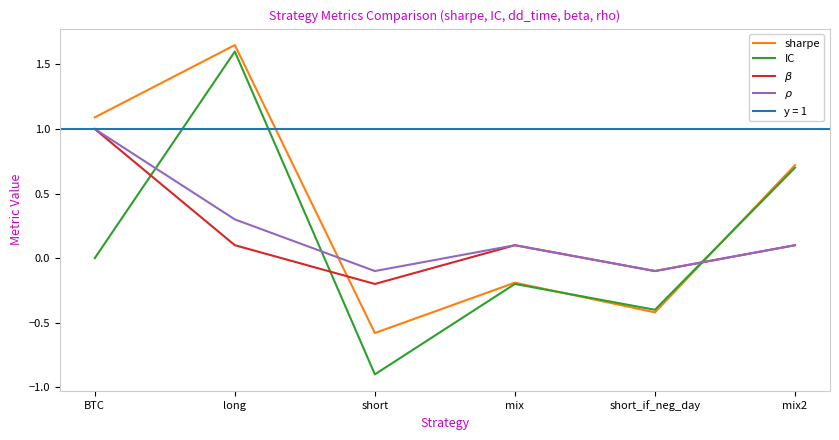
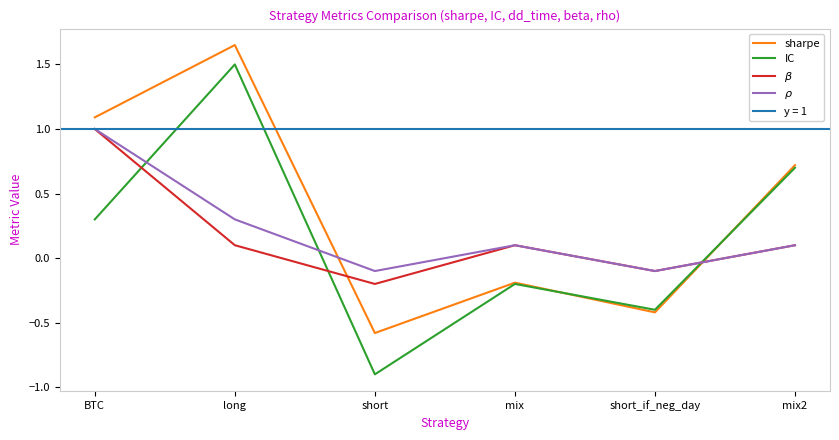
IC, BTC: 0.0 -> 0.3
IC, long: 1.6 -> 1.5
